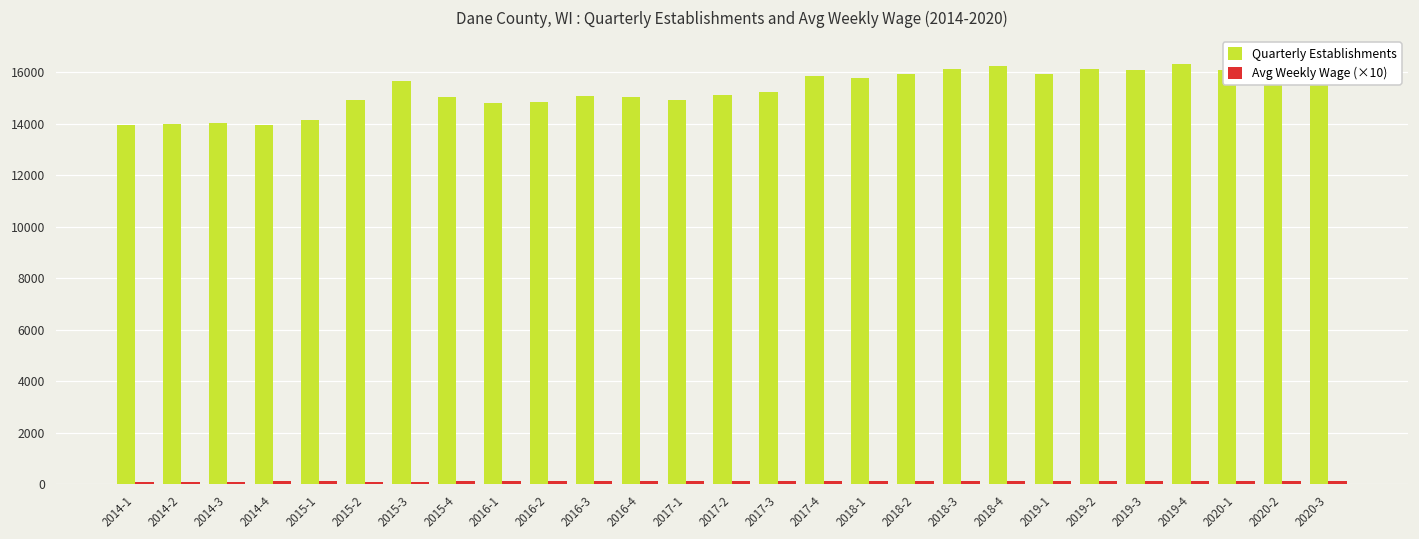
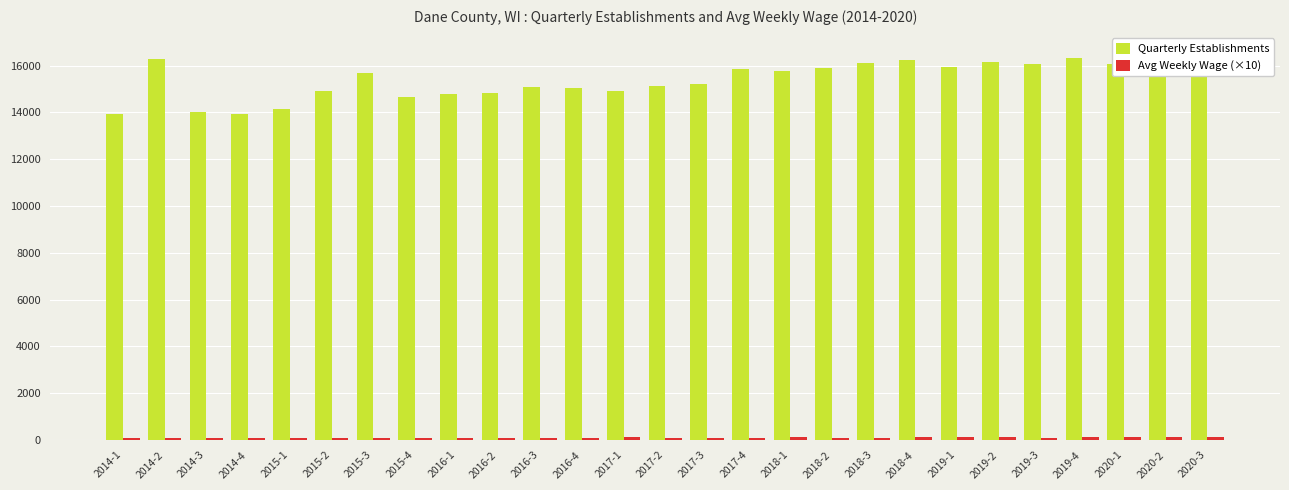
Quarterly Establishments, 2014-2: 14000 -> 16300
Quarterly Establishments, 2015-4: 15100 -> 14600
